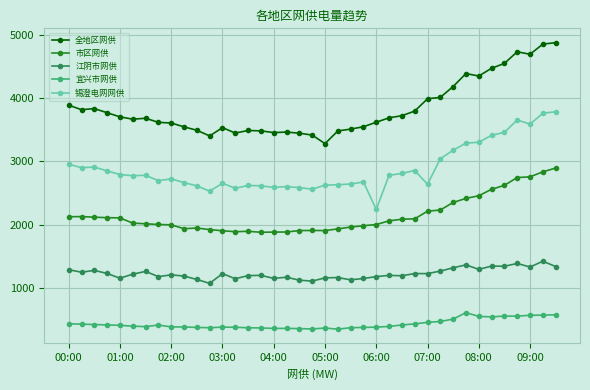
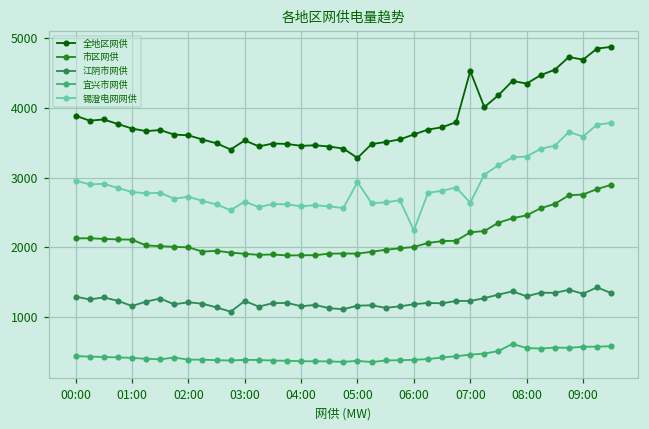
锡澄电网网供, 05:00: 2600 -> 2900
全地区网供, 07:00: 4000 -> 4500
